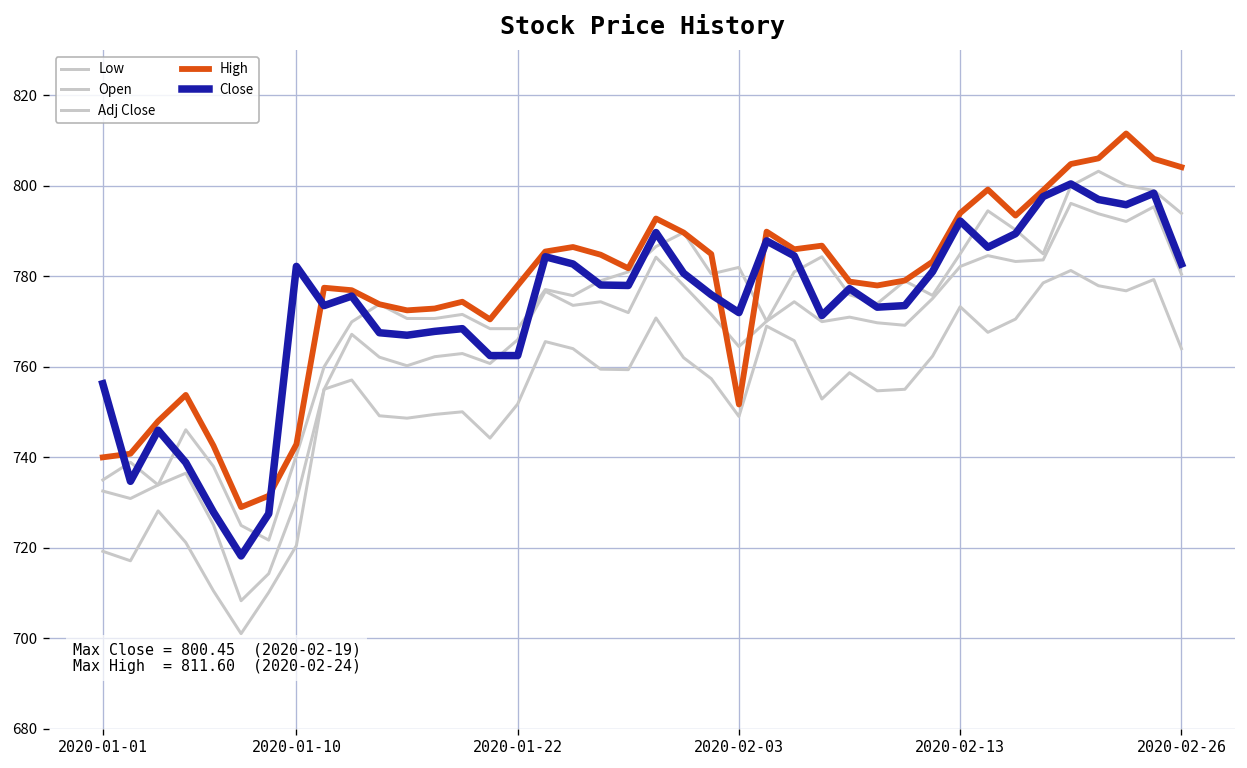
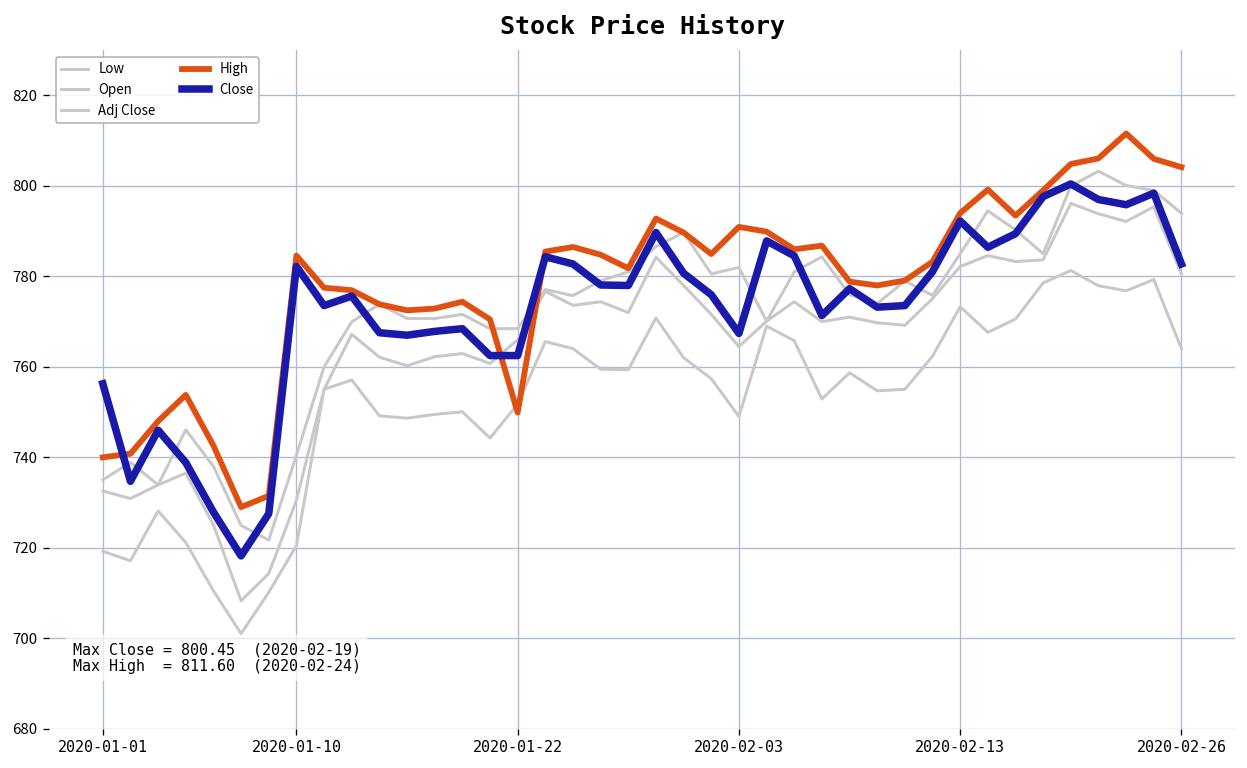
High, 2020-01-10: 743 -> 785
High, 2020-01-22: 778 -> 750
High, 2020-02-03: 752 -> 791
Close, 2020-02-03: 772 -> 767
